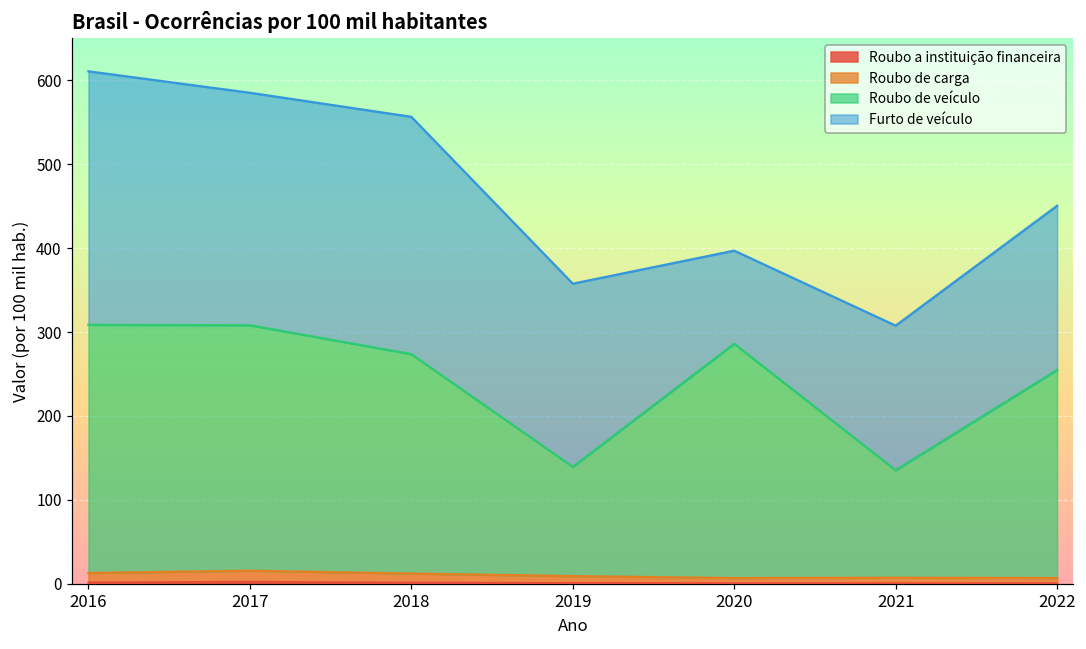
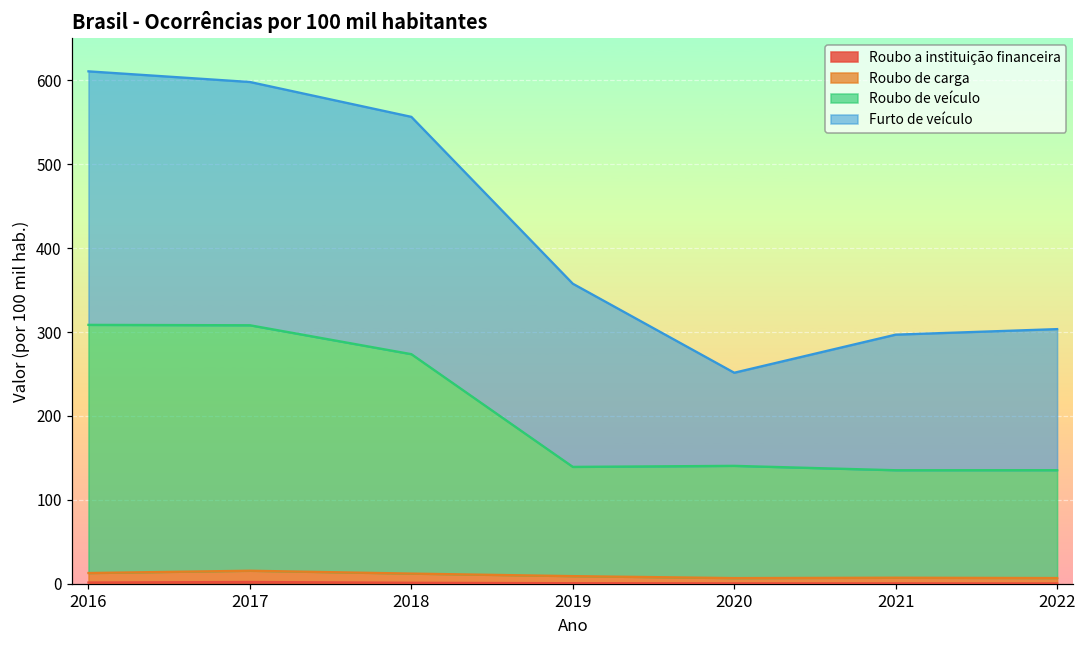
Furto de veículo, 2017: 280 -> 290
Roubo de veículo, 2020: 280 -> 130
Furto de veículo, 2021: 170 -> 160
Roubo de veículo, 2022: 250 -> 130
Furto de veículo, 2022: 200 -> 170
